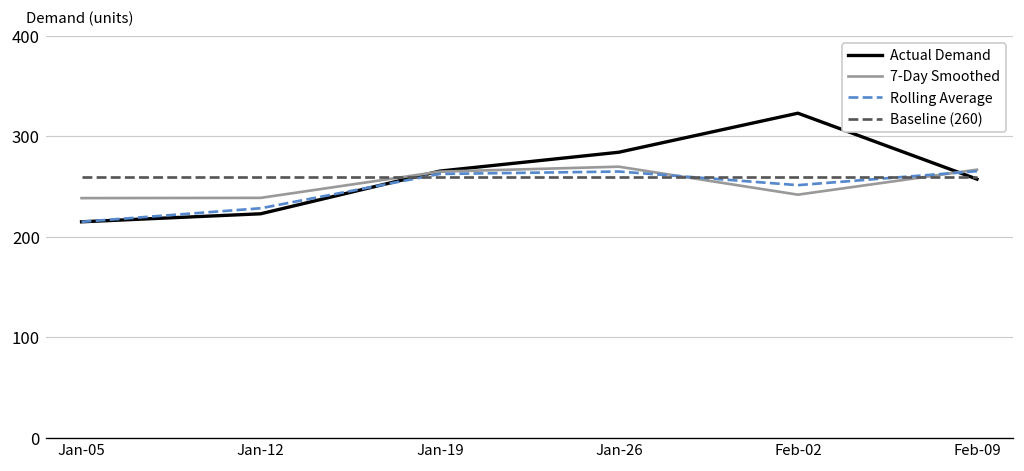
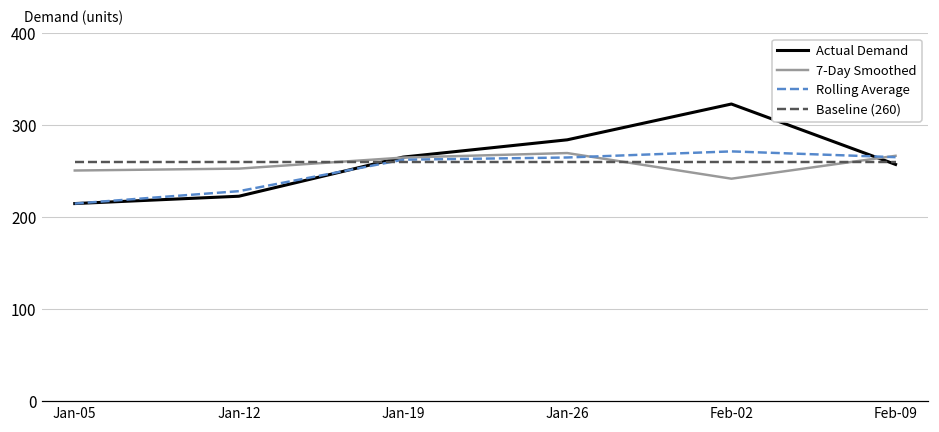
7-Day Smoothed, Jan-05: 240 -> 250
7-Day Smoothed, Jan-12: 240 -> 250
Rolling Average, Feb-02: 250 -> 270
